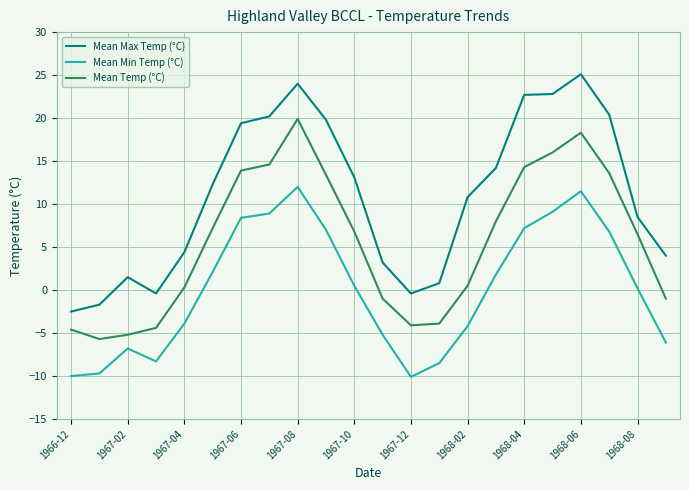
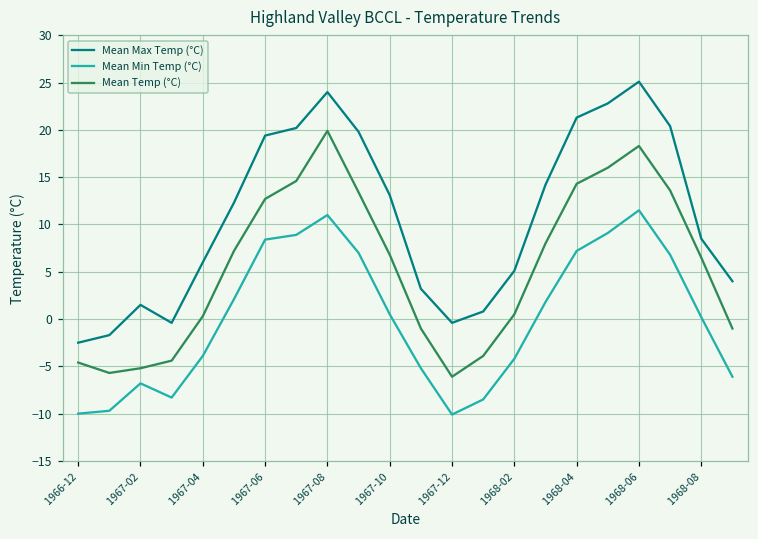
Mean Max Temp (°C), 1967-04: 4 -> 6
Mean Temp (°C), 1967-06: 14 -> 13
Mean Min Temp (°C), 1967-08: 12 -> 11
Mean Temp (°C), 1967-12: -4 -> -6
Mean Max Temp (°C), 1968-02: 11 -> 5
Mean Max Temp (°C), 1968-04: 23 -> 21
